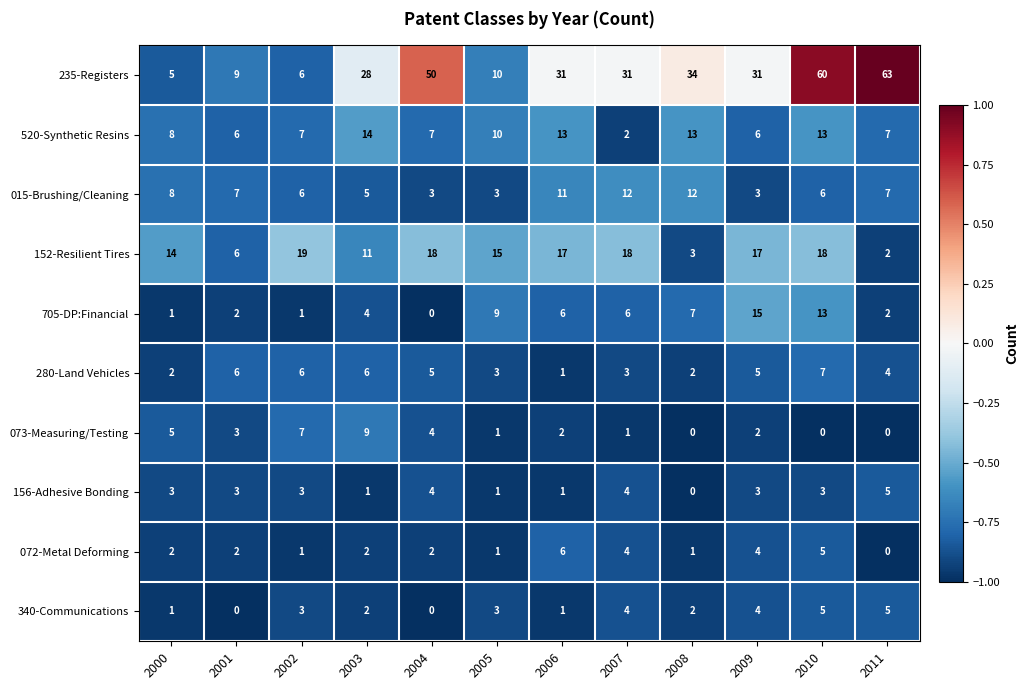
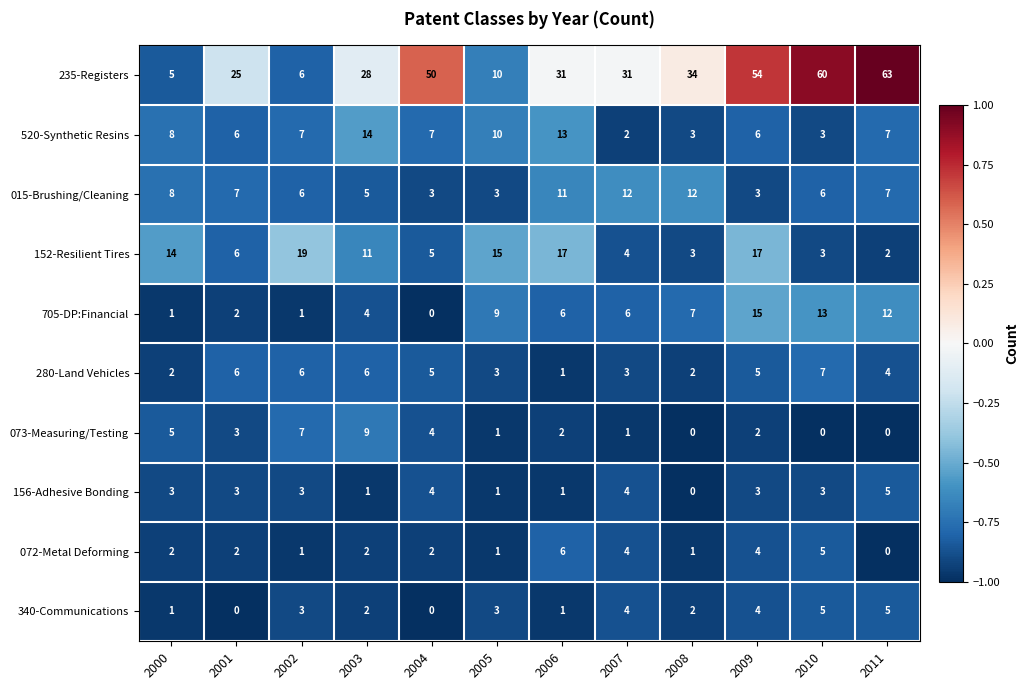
235-Registers, 2001: 9 -> 25
235-Registers, 2009: 31 -> 54
520-Synthetic Resins, 2008: 13 -> 3
520-Synthetic Resins, 2010: 13 -> 3
152-Resilient Tires, 2004: 18 -> 5
152-Resilient Tires, 2007: 18 -> 4
152-Resilient Tires, 2010: 18 -> 3
705-DP:Financial, 2011: 2 -> 12
